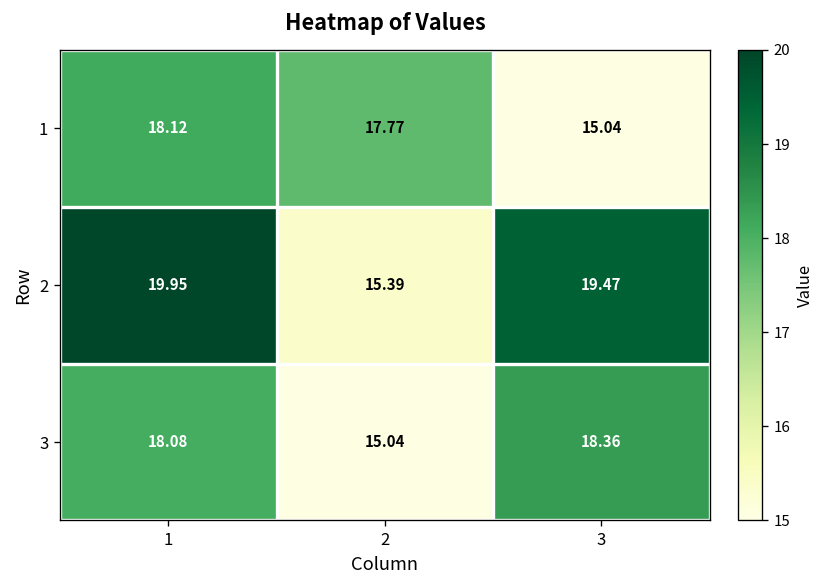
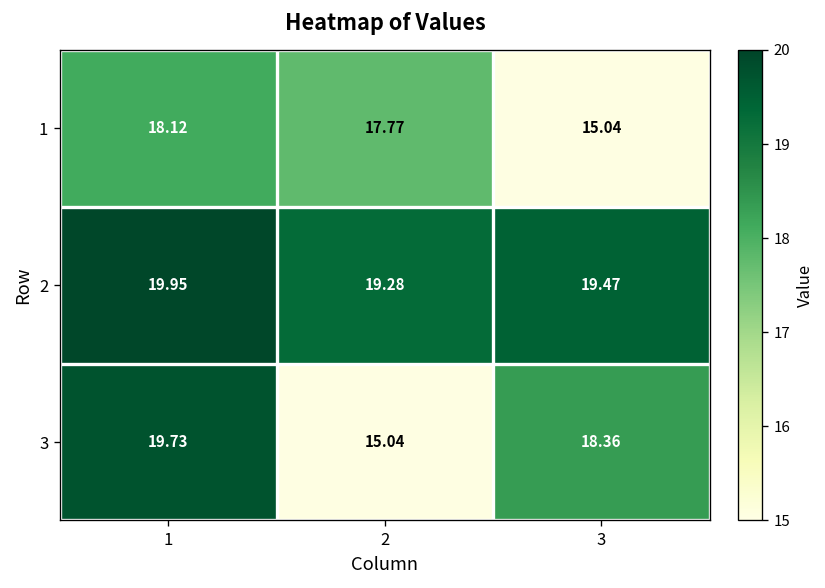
2, 2: 15.39 -> 19.28
3, 1: 18.08 -> 19.73
